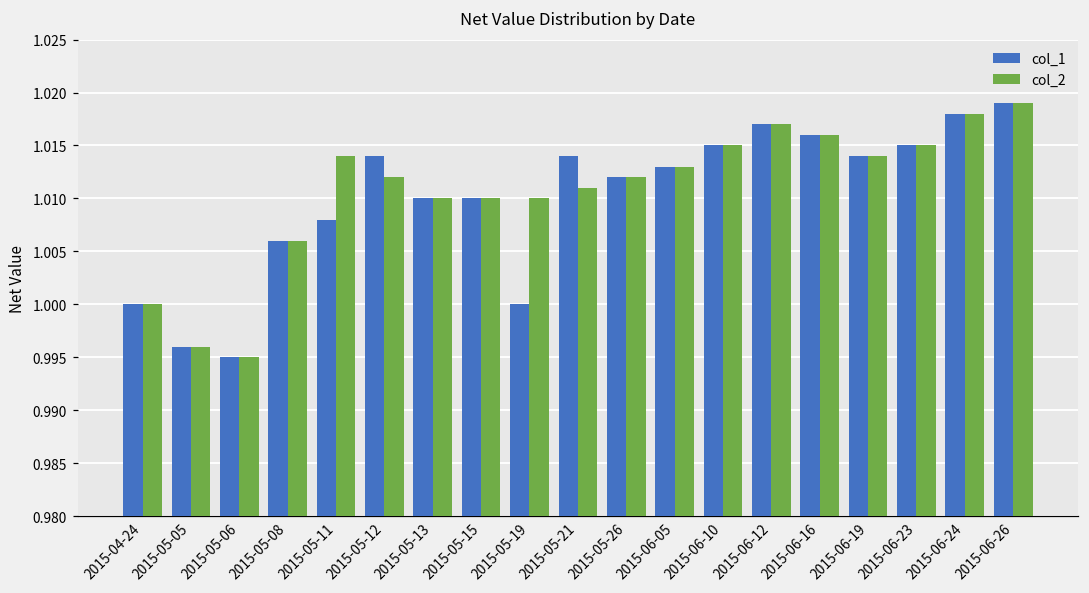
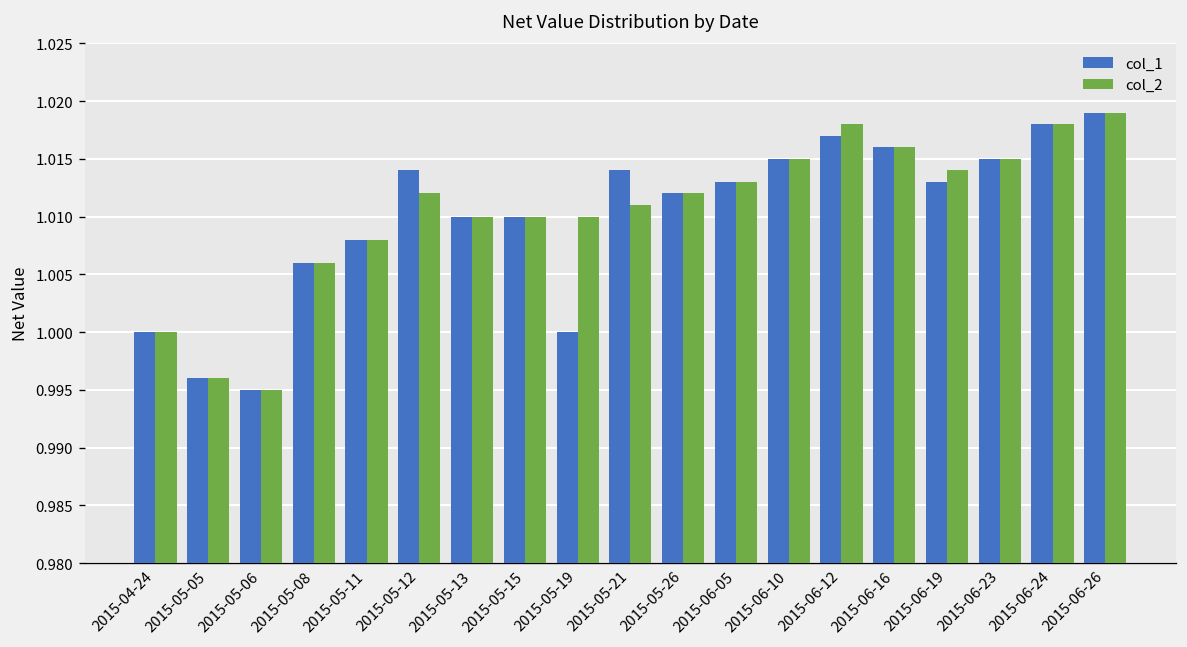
col_2, 2015-05-11: 1.014 -> 1.008
col_2, 2015-06-12: 1.017 -> 1.018
col_1, 2015-06-19: 1.014 -> 1.013
